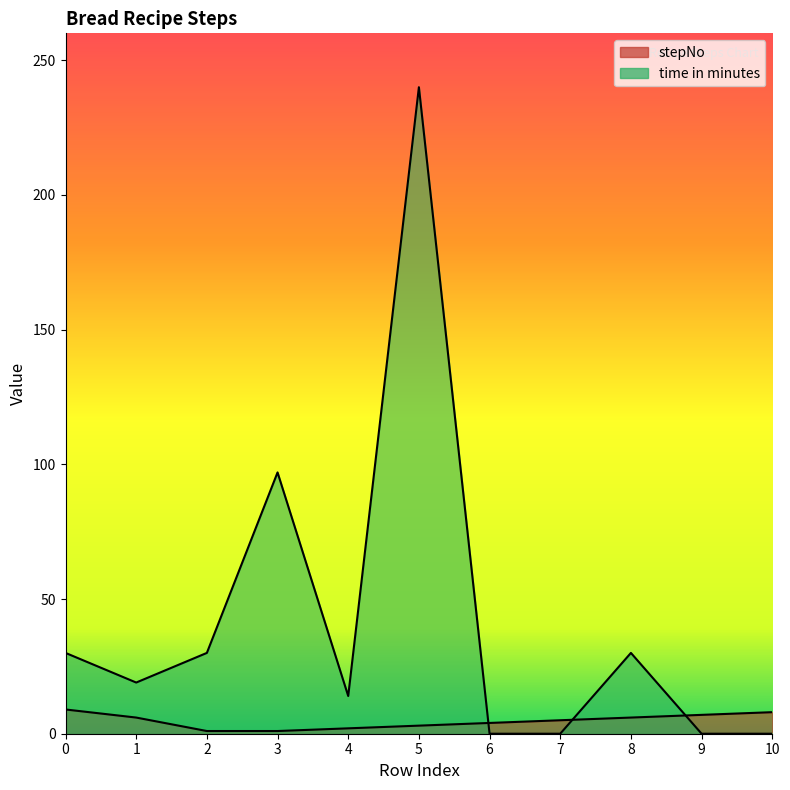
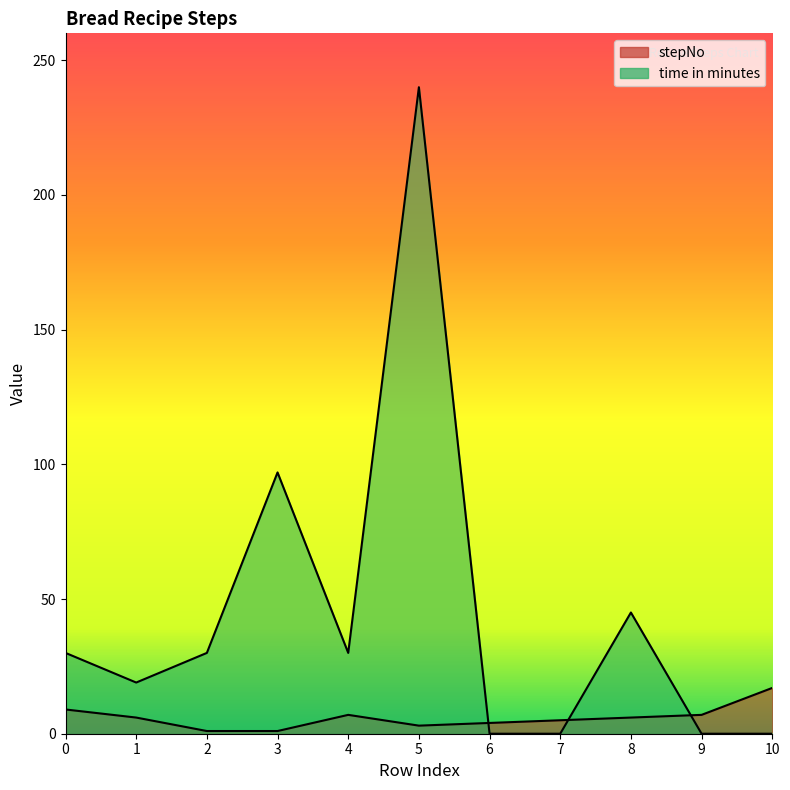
stepNo, 4: 2 -> 7
time in minutes, 4: 14 -> 30
time in minutes, 8: 30 -> 45
stepNo, 10: 8 -> 17
